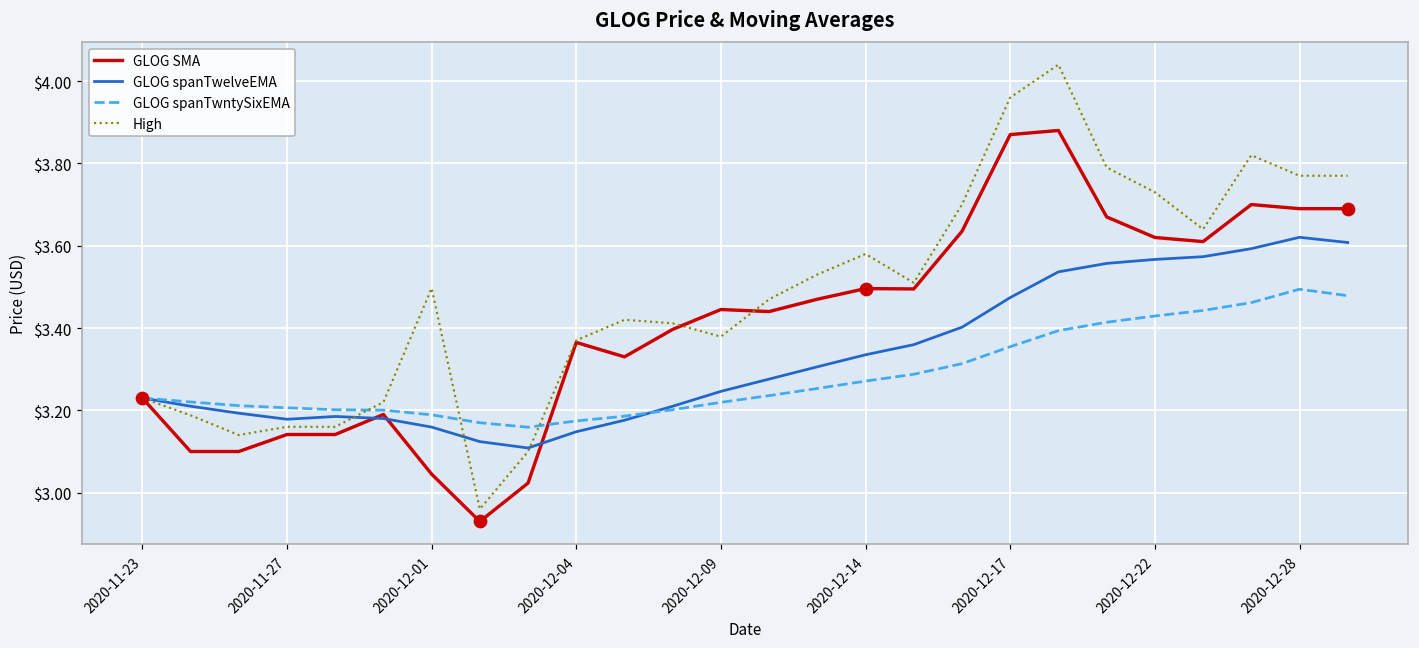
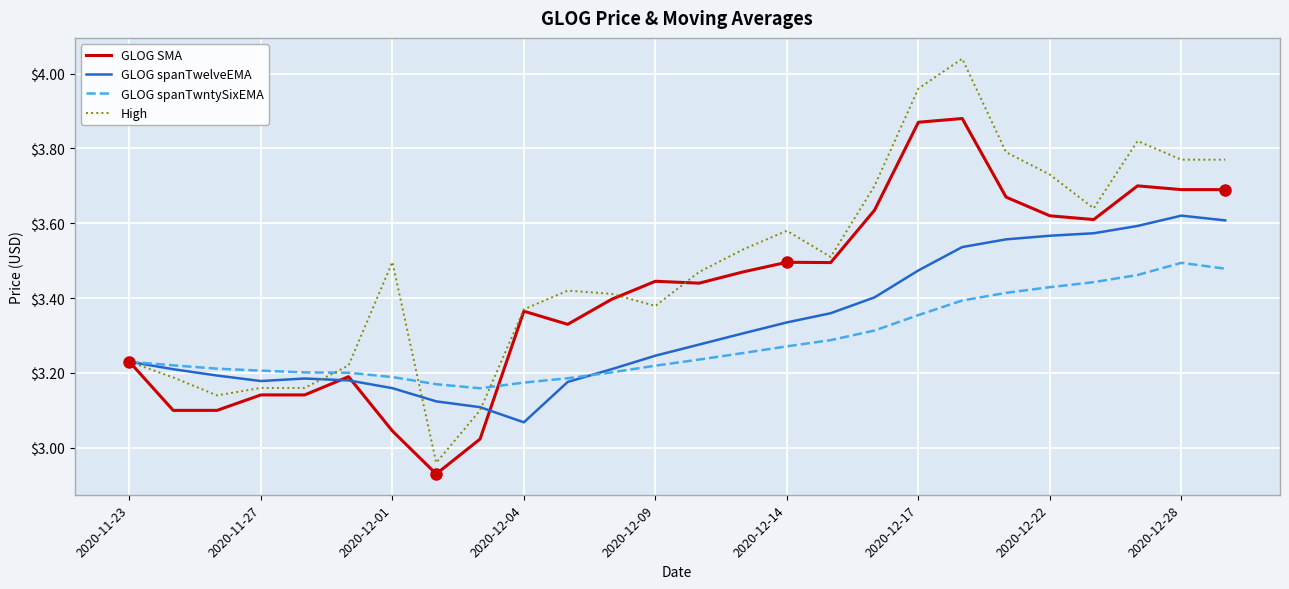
GLOG spanTwelveEMA, 2020-12-04: $3.15 -> $3.07
